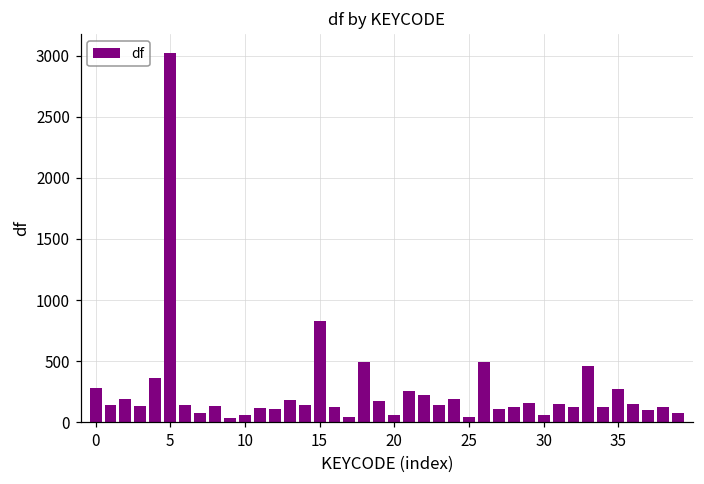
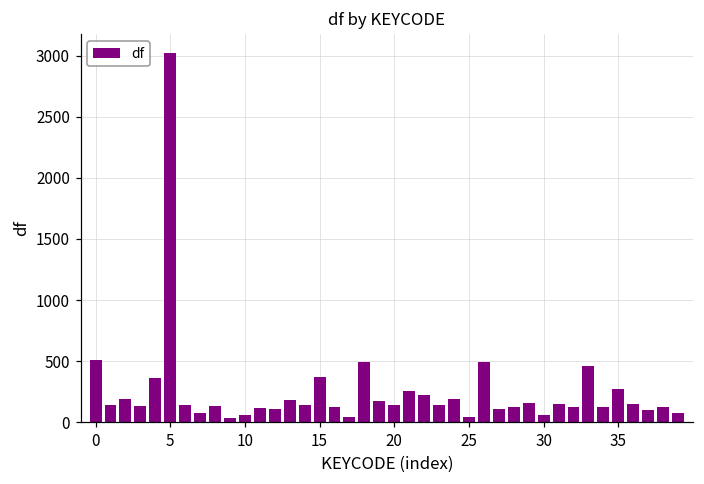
0: 280 -> 510
15: 830 -> 370
20: 60 -> 140
